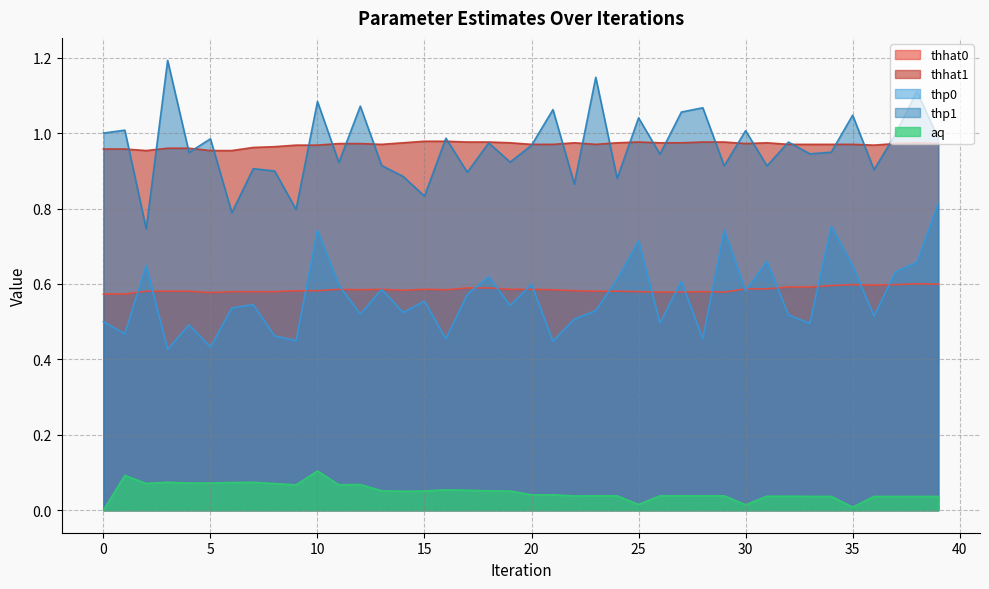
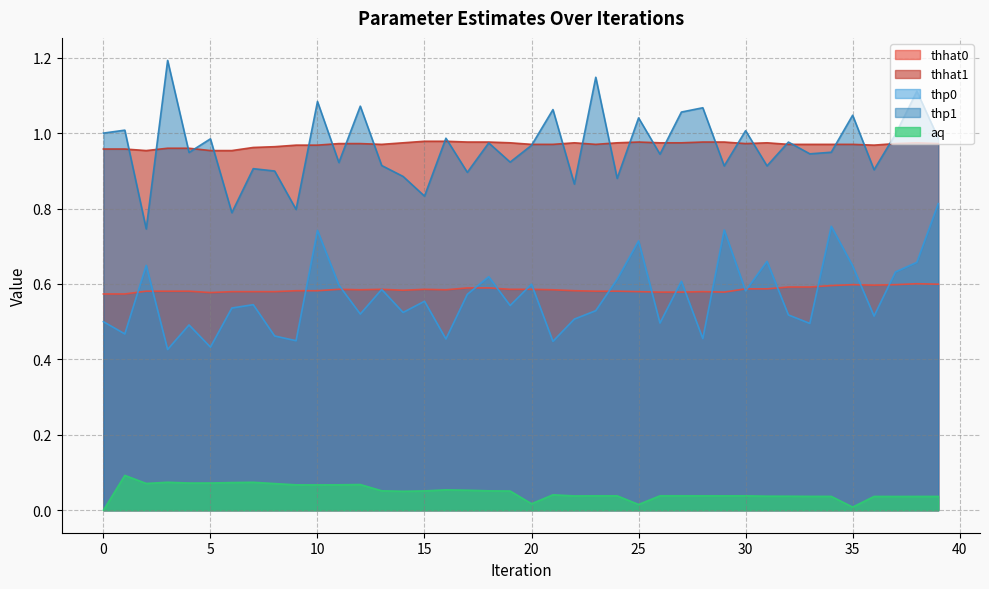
aq, 10: 0.10 -> 0.07
aq, 20: 0.04 -> 0.02
aq, 30: 0.01 -> 0.04
